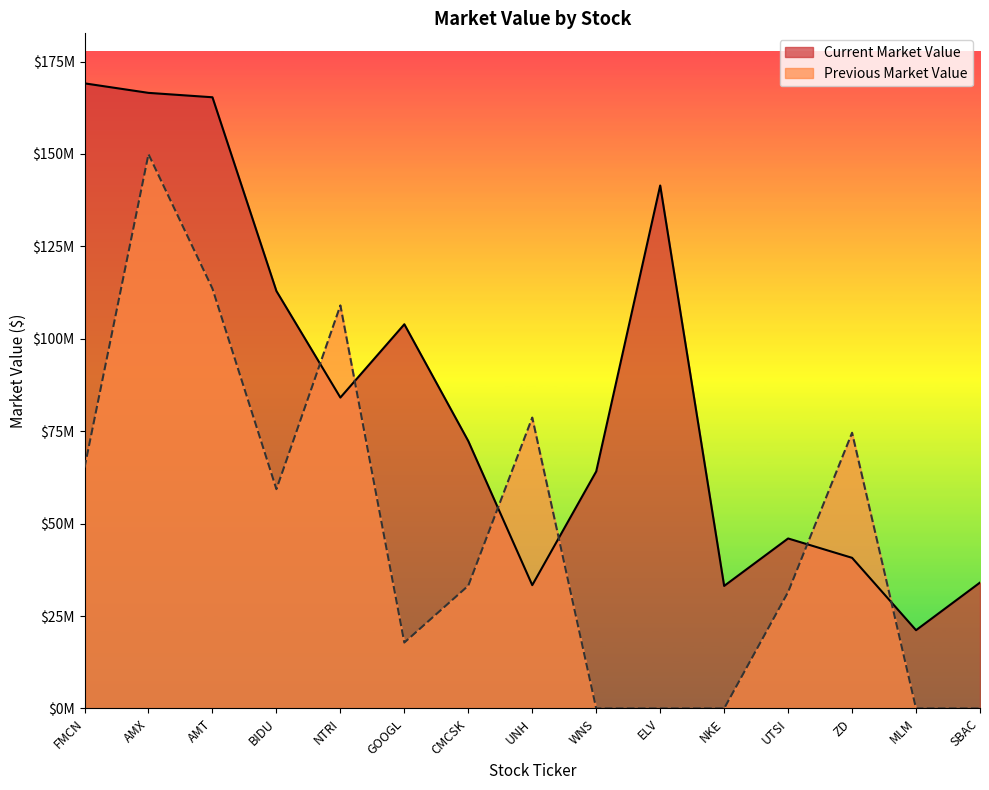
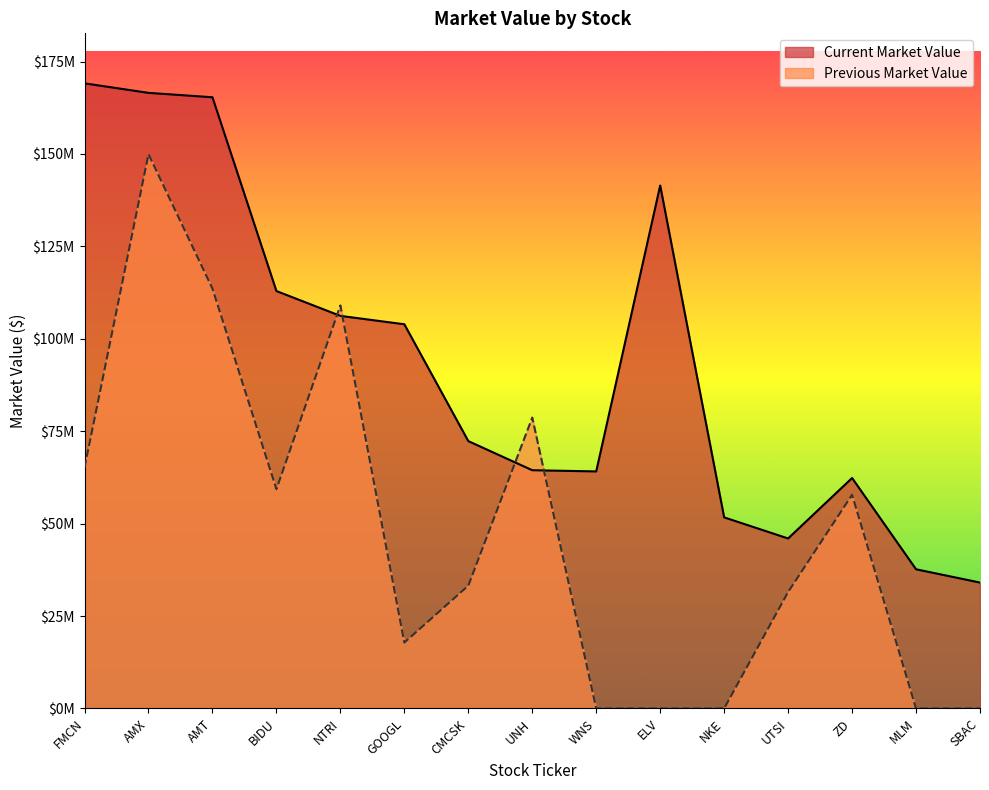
Current Market Value, NTRI: $84000000 -> $106000000
Current Market Value, UNH: $33000000 -> $64000000
Current Market Value, NKE: $33000000 -> $52000000
Current Market Value, ZD: $41000000 -> $62000000
Previous Market Value, ZD: $75000000 -> $58000000
Current Market Value, MLM: $21000000 -> $38000000
